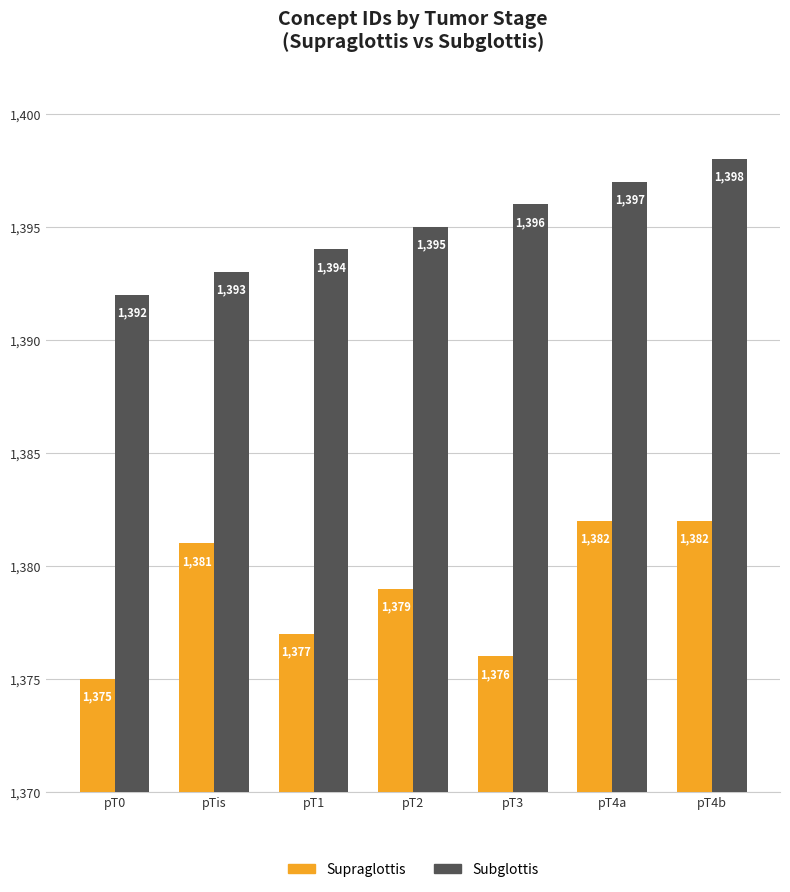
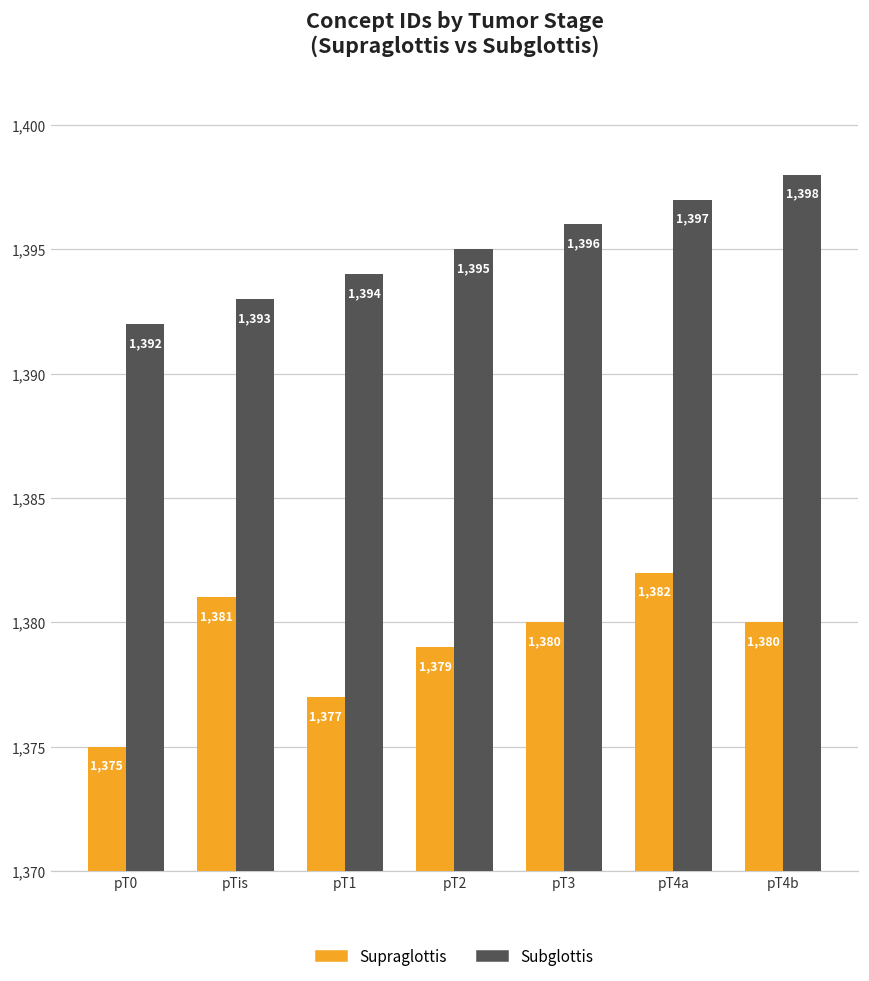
Supraglottis, pT3: 1,376 -> 1,380
Supraglottis, pT4b: 1,382 -> 1,380
